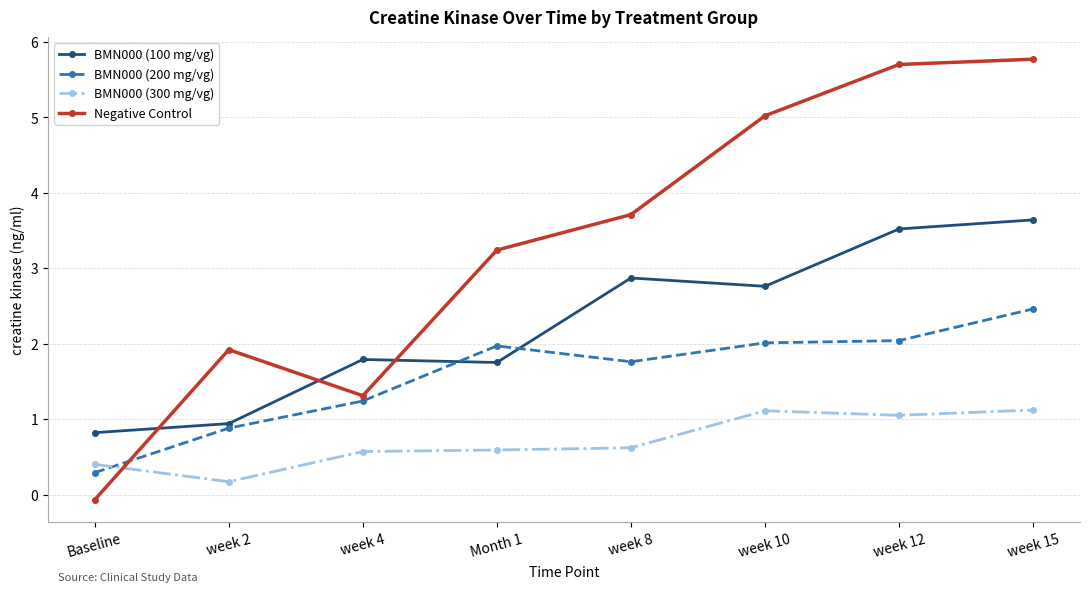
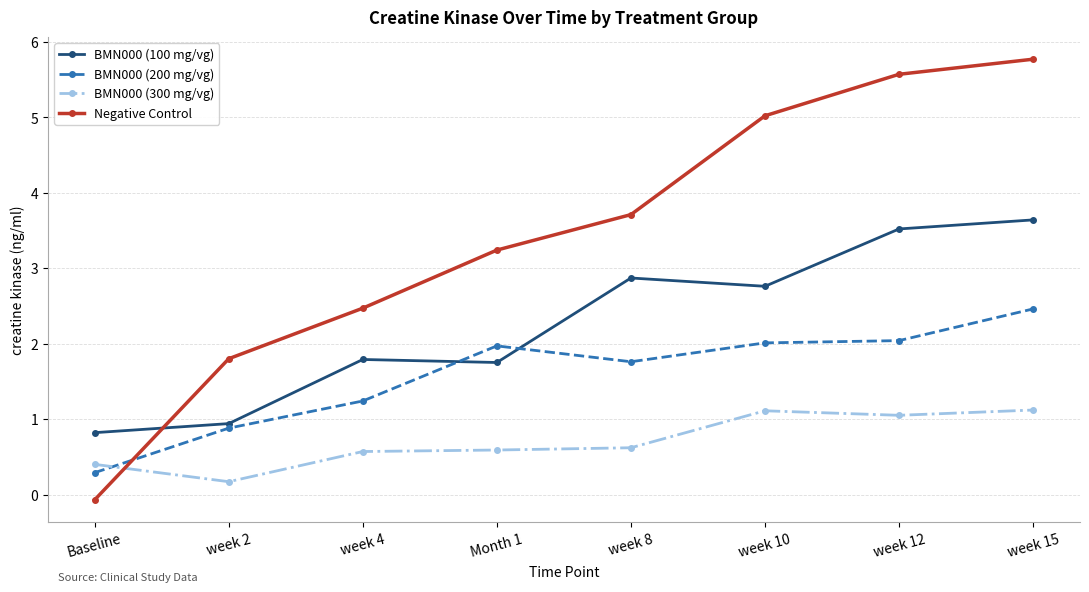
Negative Control, week 2: 1.9 -> 1.8
Negative Control, week 4: 1.3 -> 2.5
Negative Control, week 12: 5.7 -> 5.6
